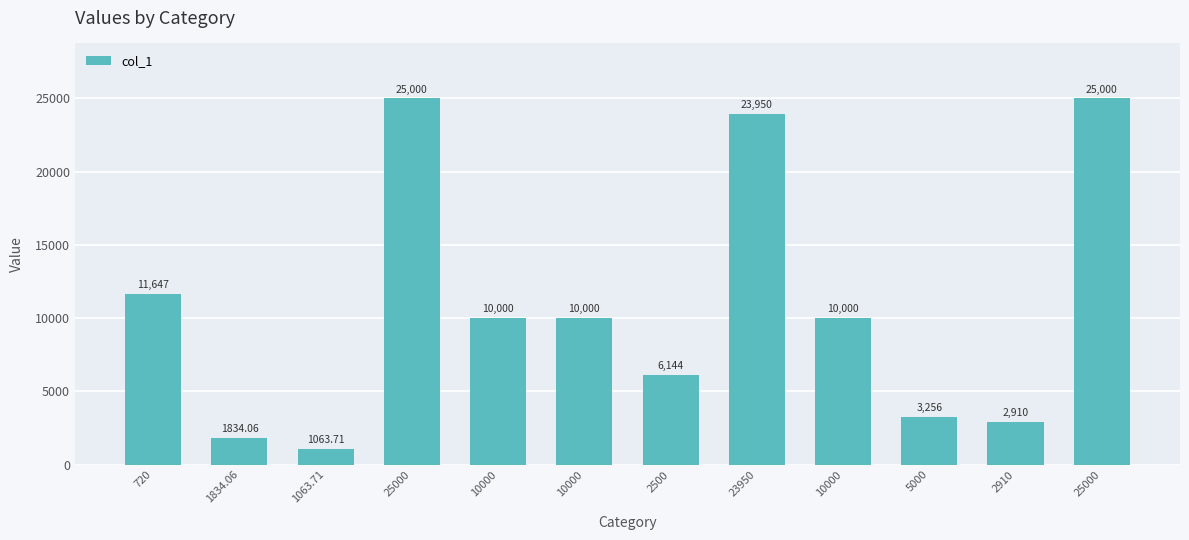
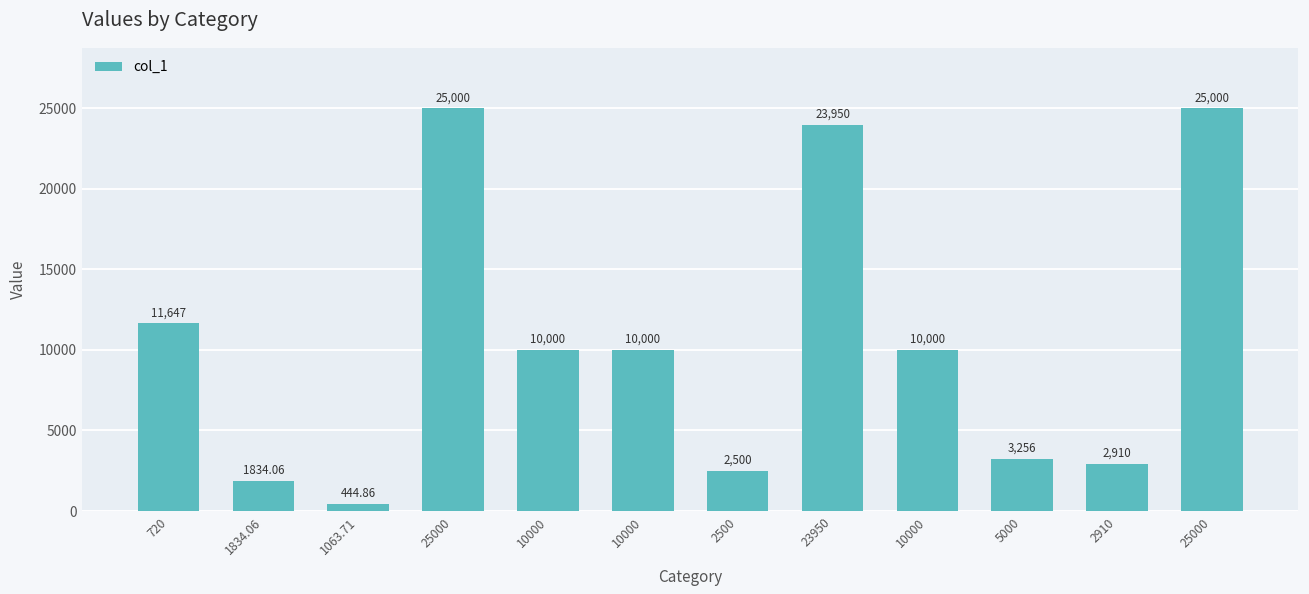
1063.71: 1063.71 -> 444.86
2500: 6,144 -> 2,500
